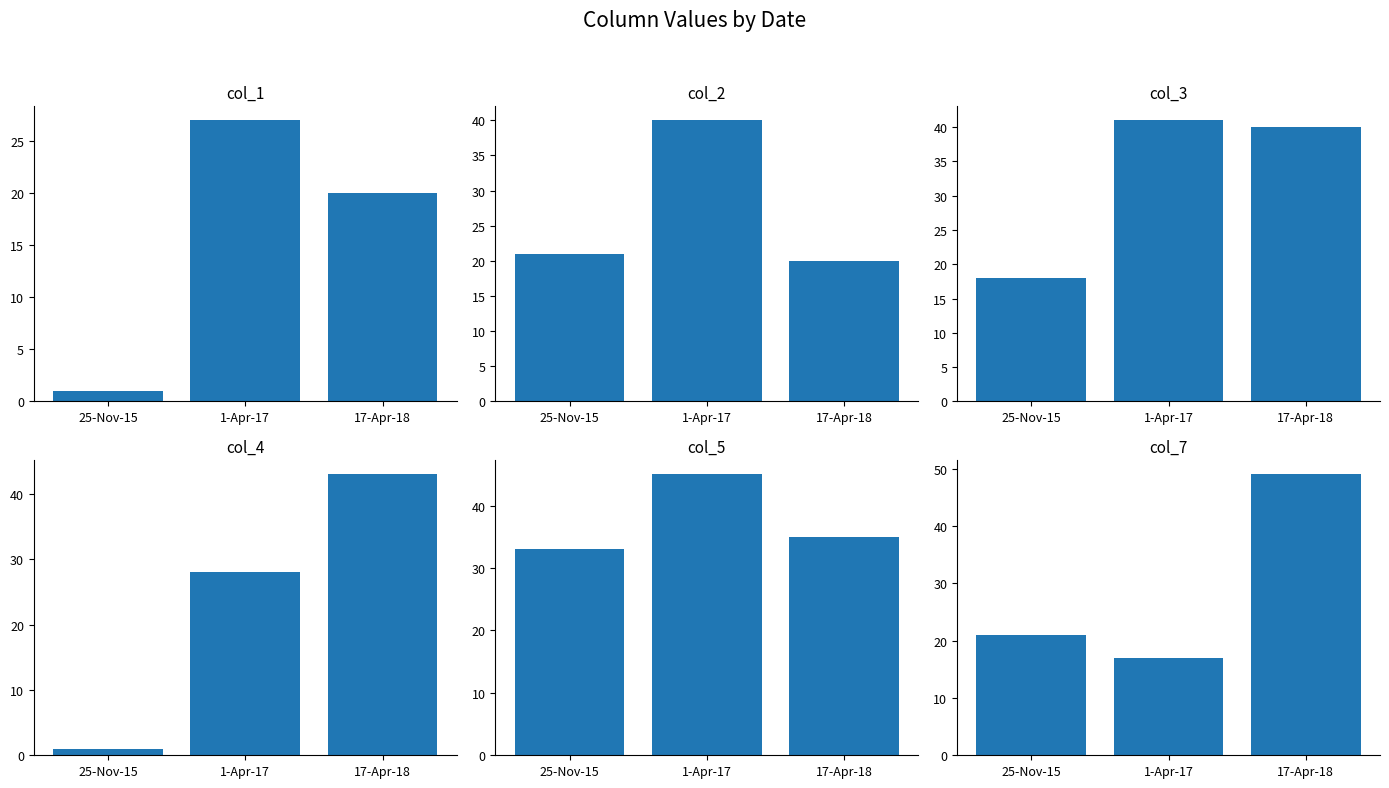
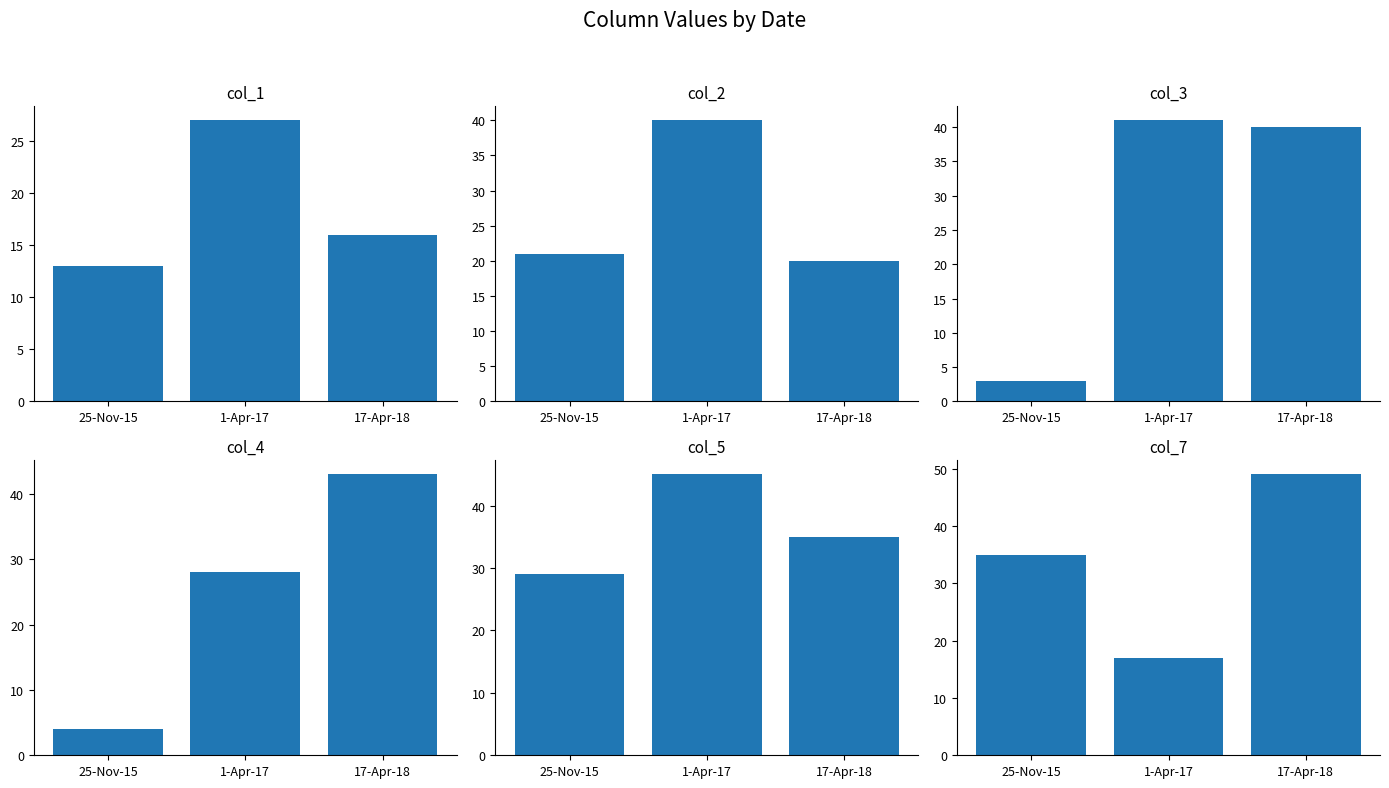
col_1, 25-Nov-15: 1 -> 13
col_1, 17-Apr-18: 20 -> 16
col_3, 25-Nov-15: 18 -> 3
col_4, 25-Nov-15: 1 -> 4
col_5, 25-Nov-15: 33 -> 29
col_7, 25-Nov-15: 21 -> 35
